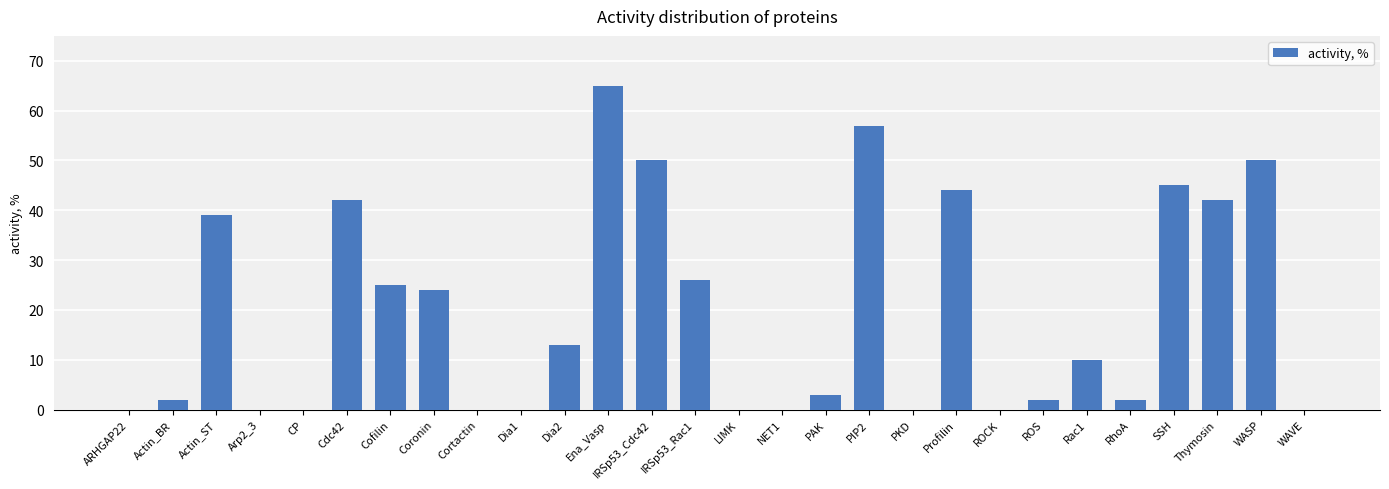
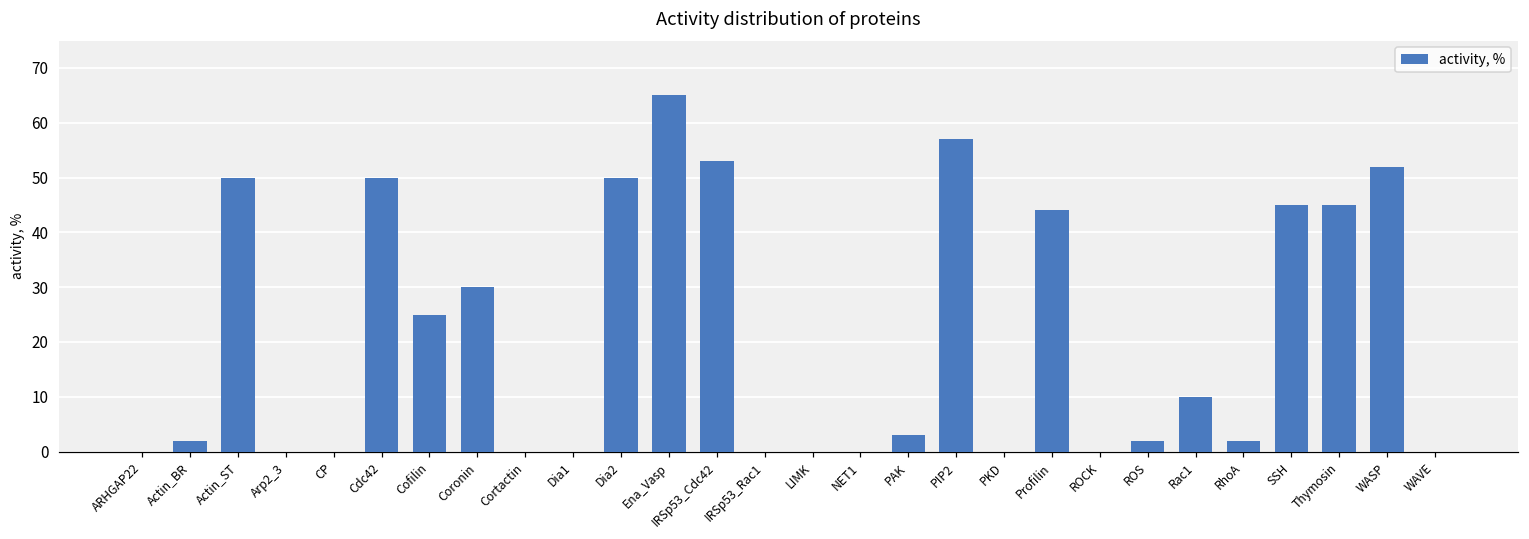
Actin_ST: 39 -> 50
Cdc42: 42 -> 50
Coronin: 24 -> 30
Dia2: 13 -> 50
IRSp53_Cdc42: 50 -> 53
IRSp53_Rac1: 26 -> 0
Thymosin: 42 -> 45
WASP: 50 -> 52
